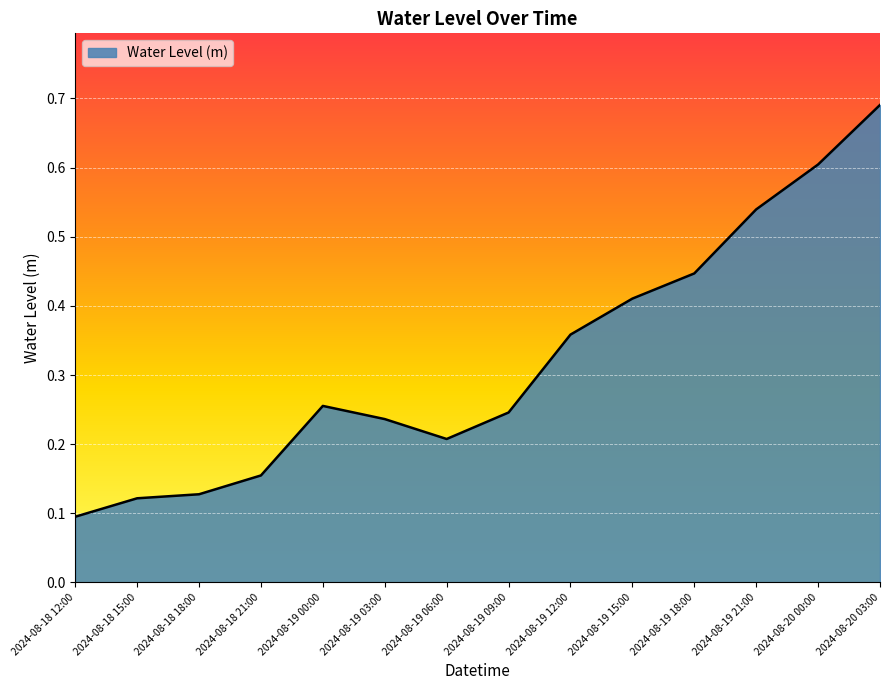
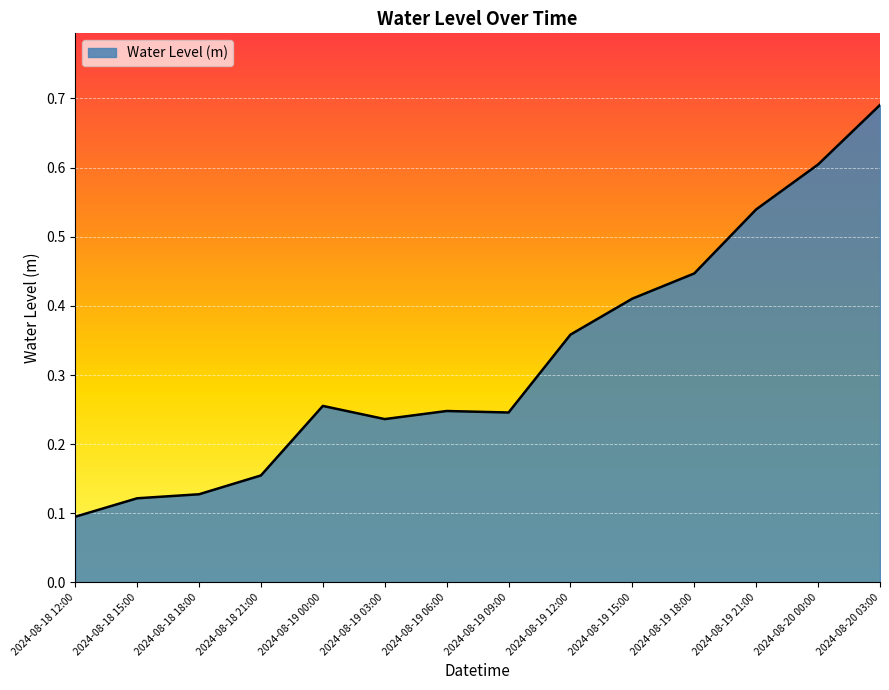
2024-08-19 06:00: 0.21 -> 0.25
